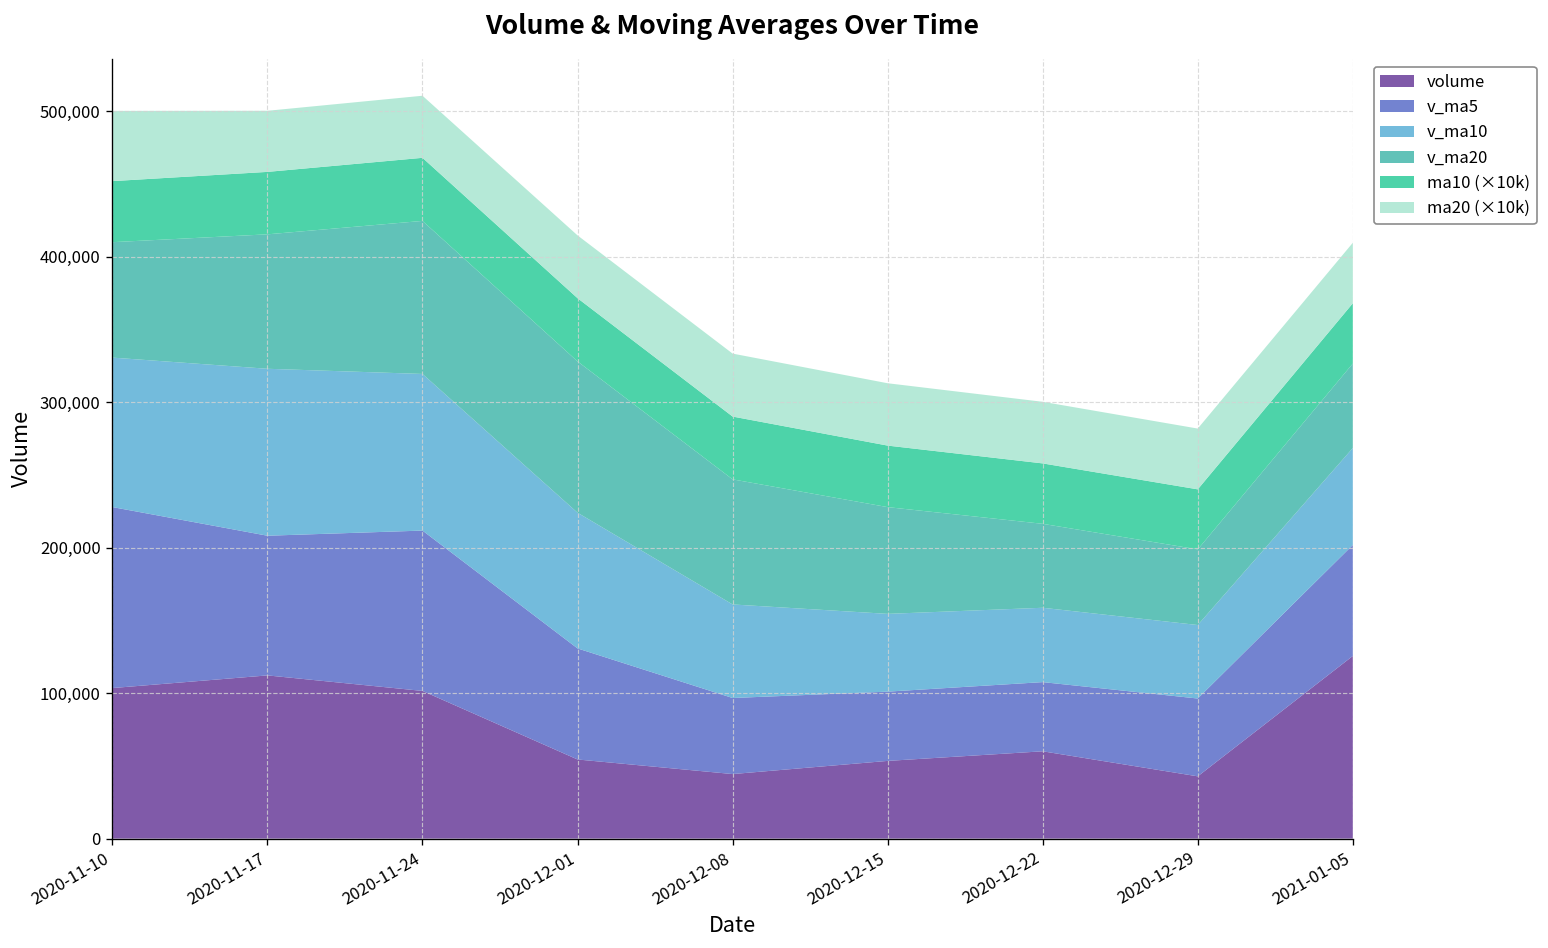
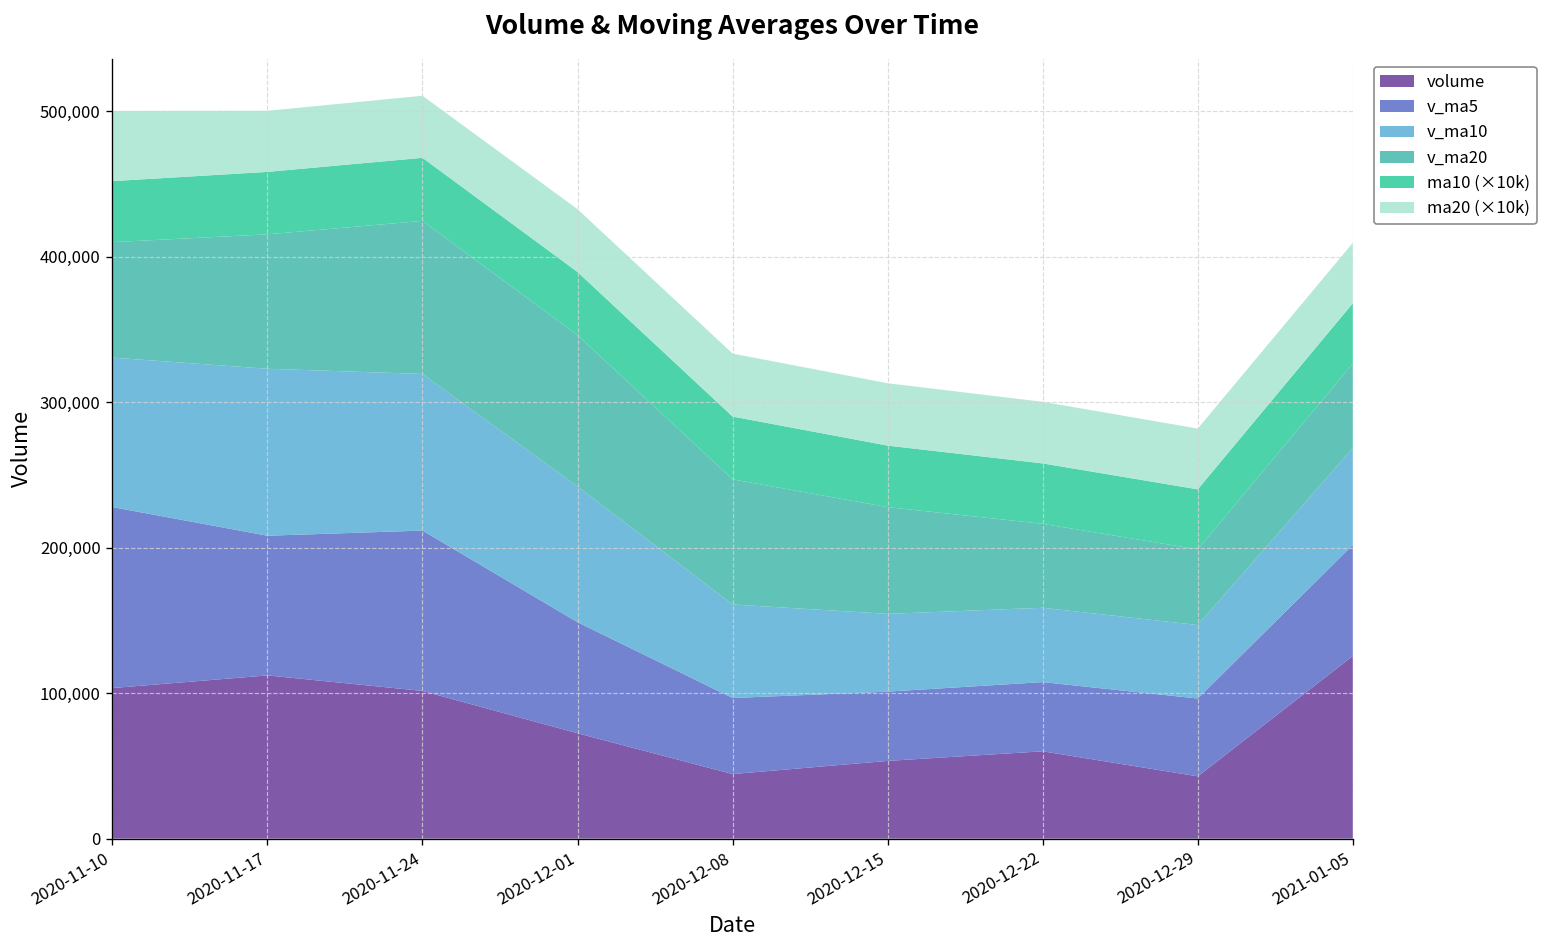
volume, 2020-12-01: 54,000 -> 72,000
